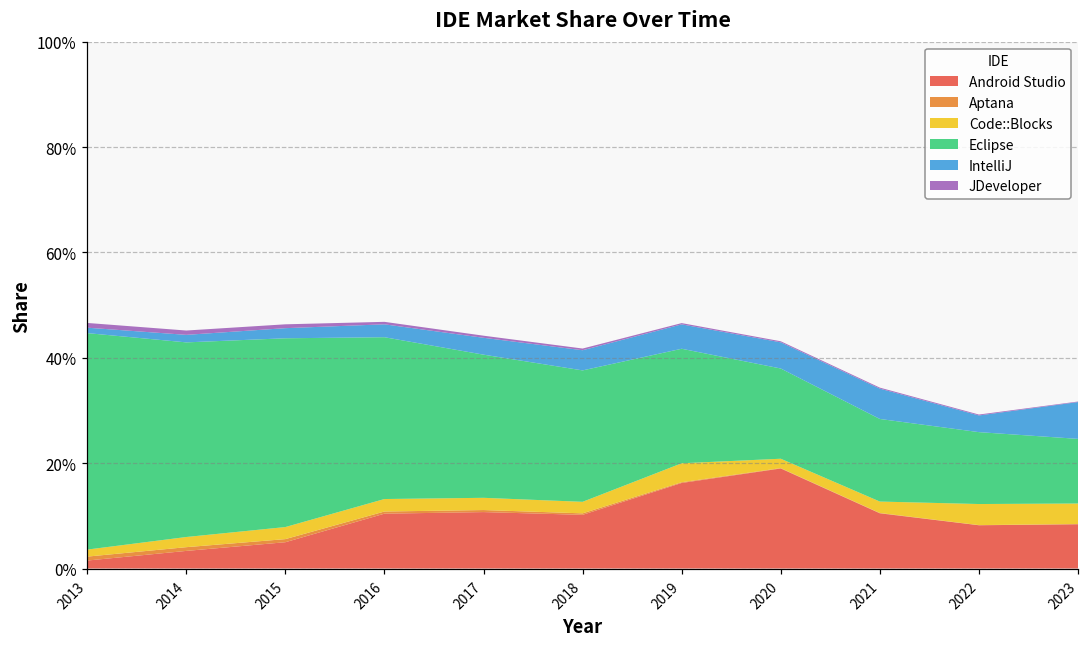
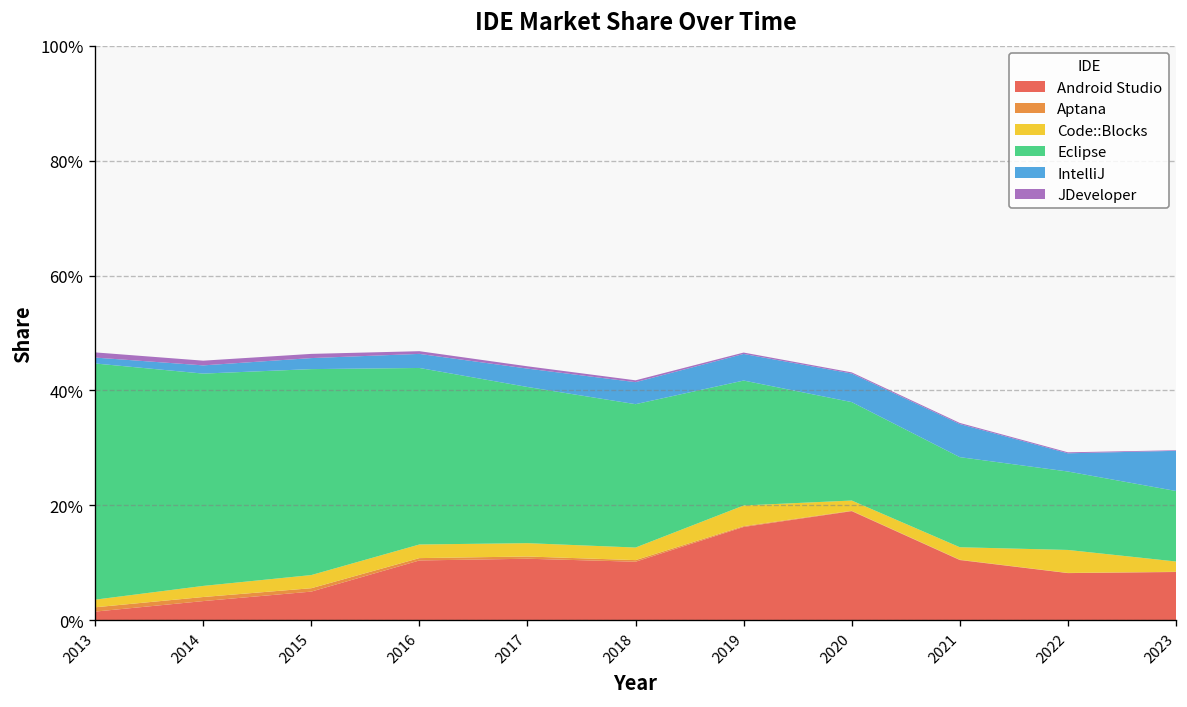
Code::Blocks, 2023: 4% -> 2%
